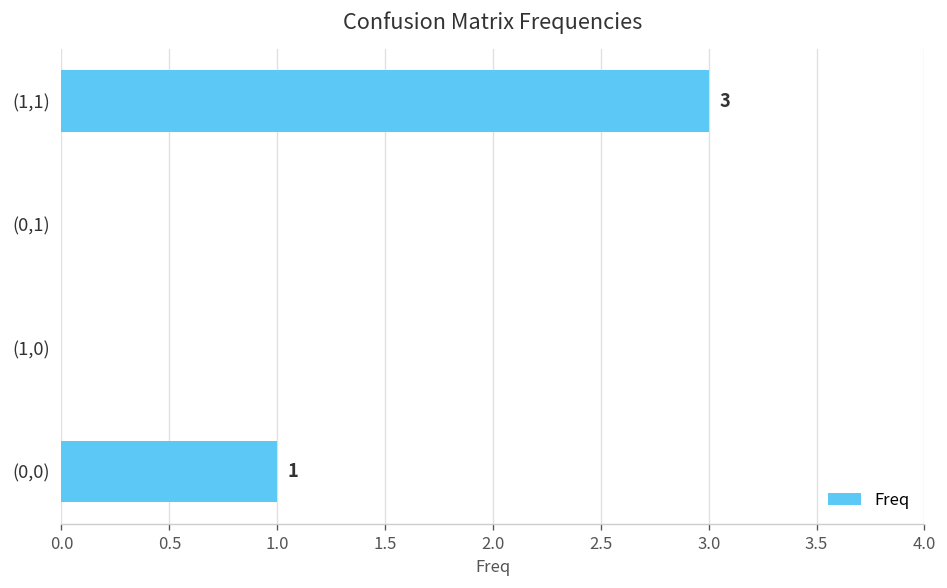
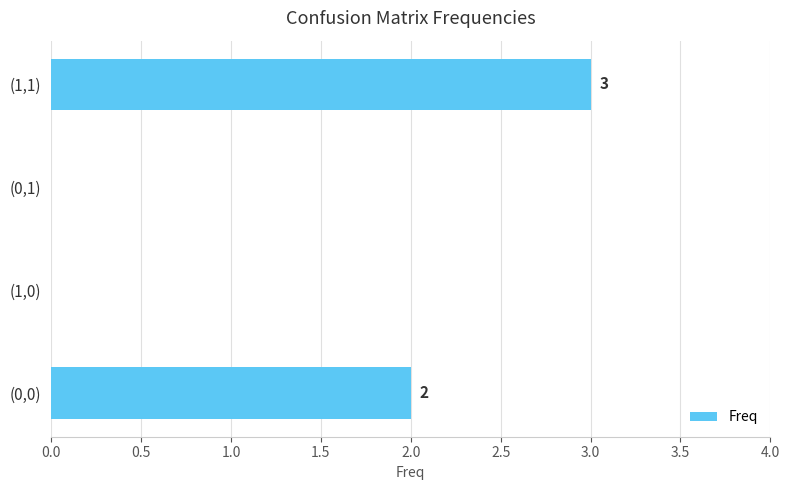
(0,0): 1 -> 2
